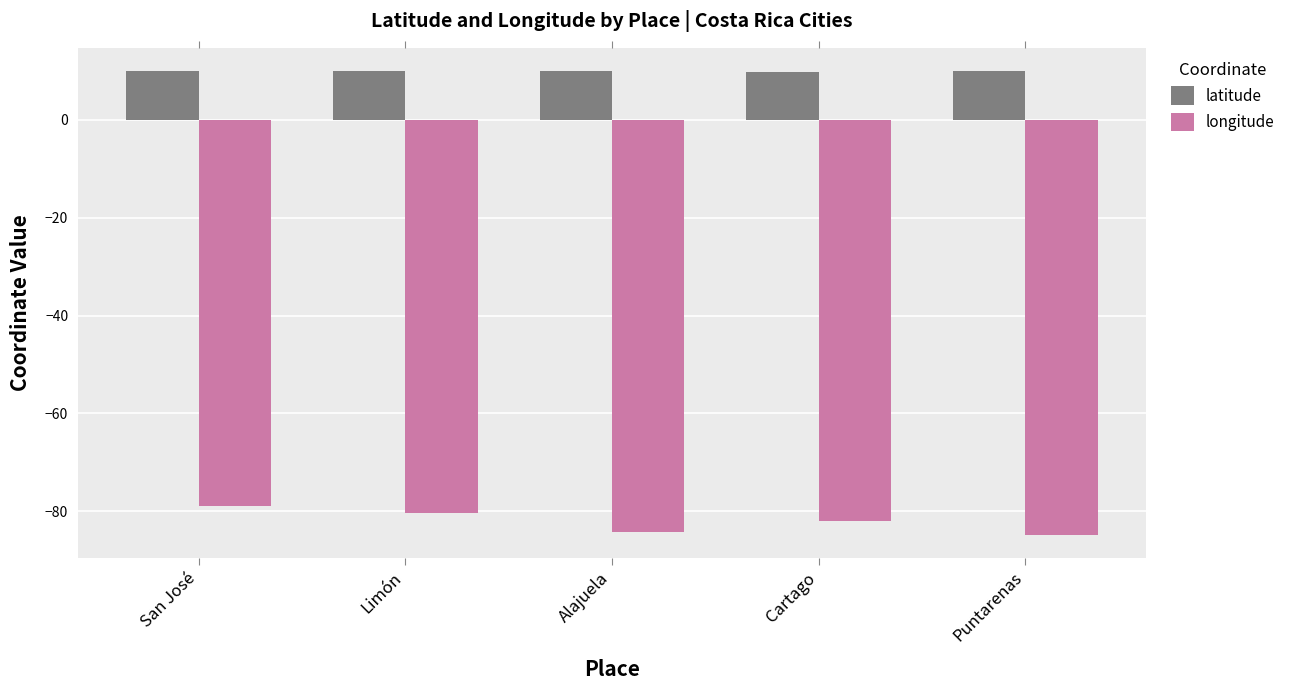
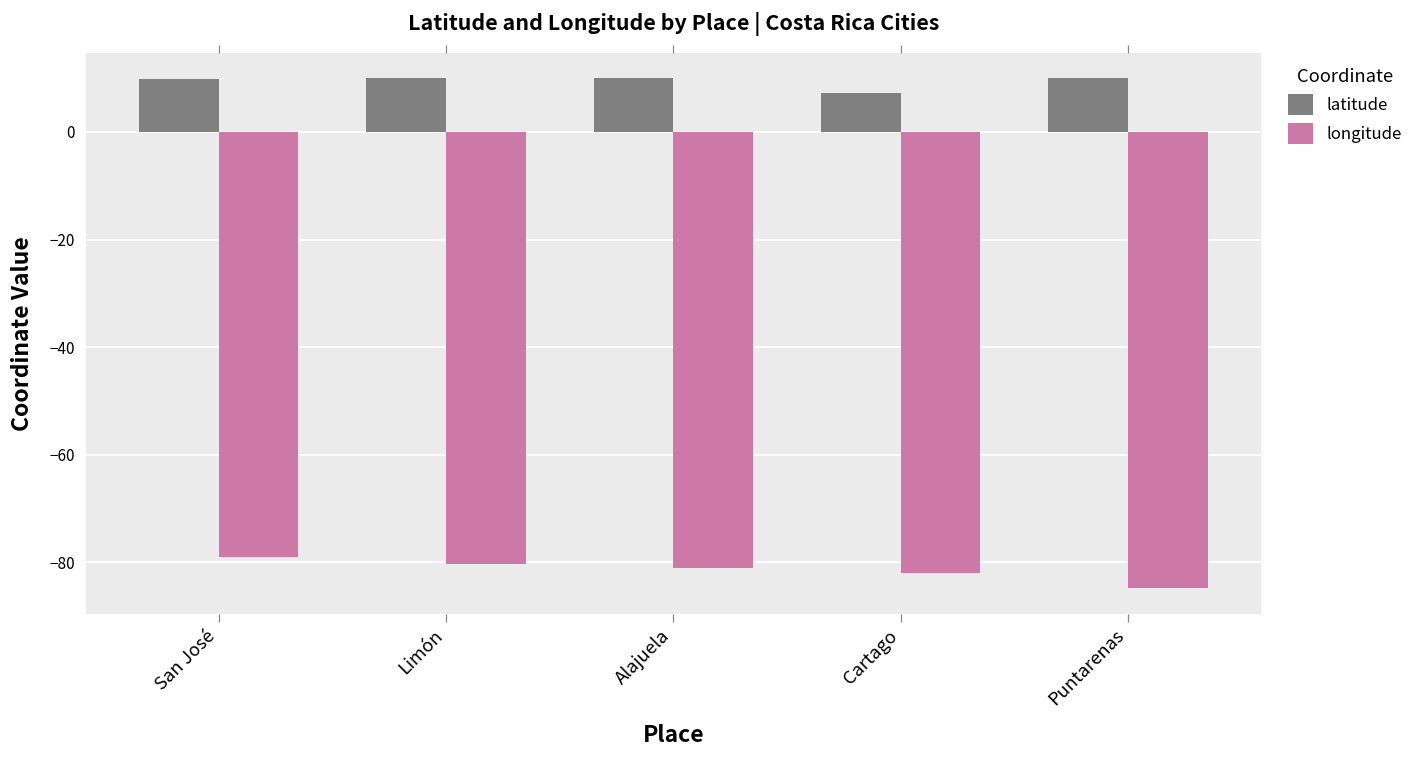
longitude, Alajuela: -84 -> -81
latitude, Cartago: 10 -> 7
